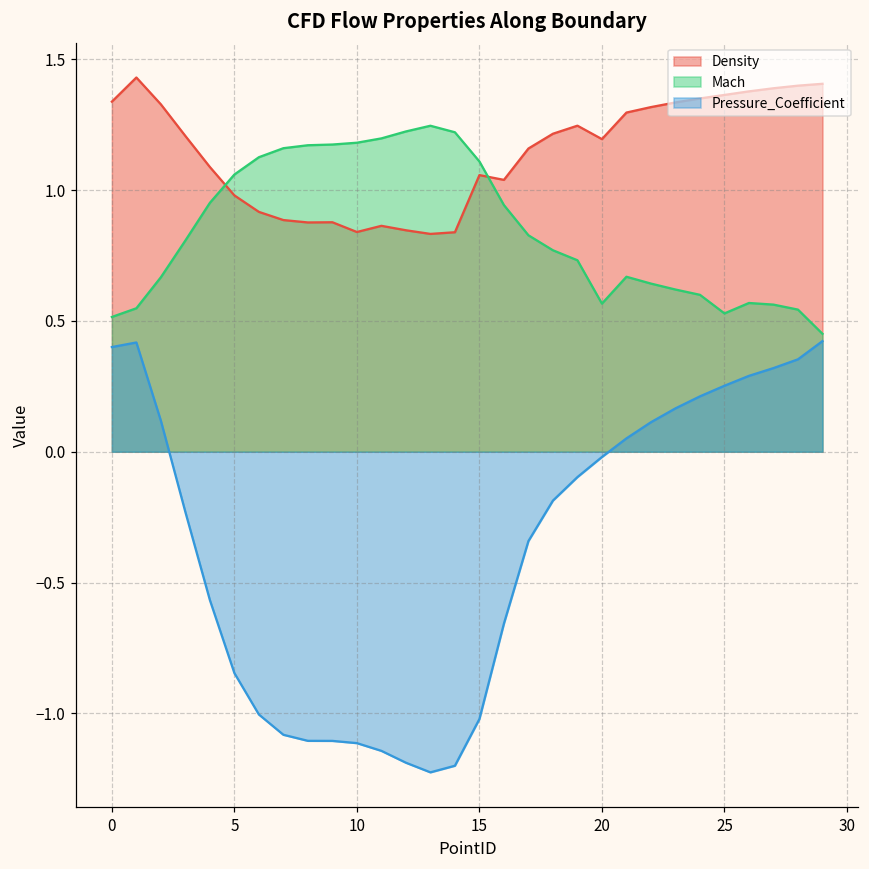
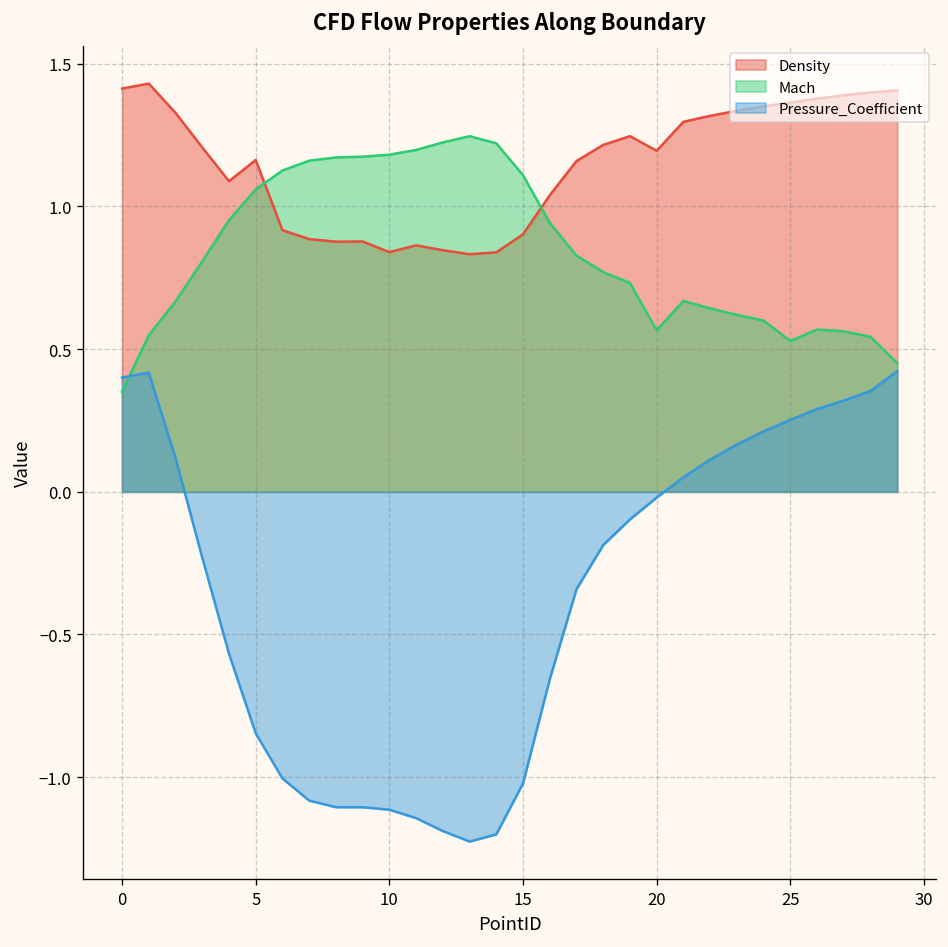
Density, 0: 1.34 -> 1.41
Mach, 0: 0.52 -> 0.35
Density, 5: 0.98 -> 1.16
Density, 15: 1.06 -> 0.90
